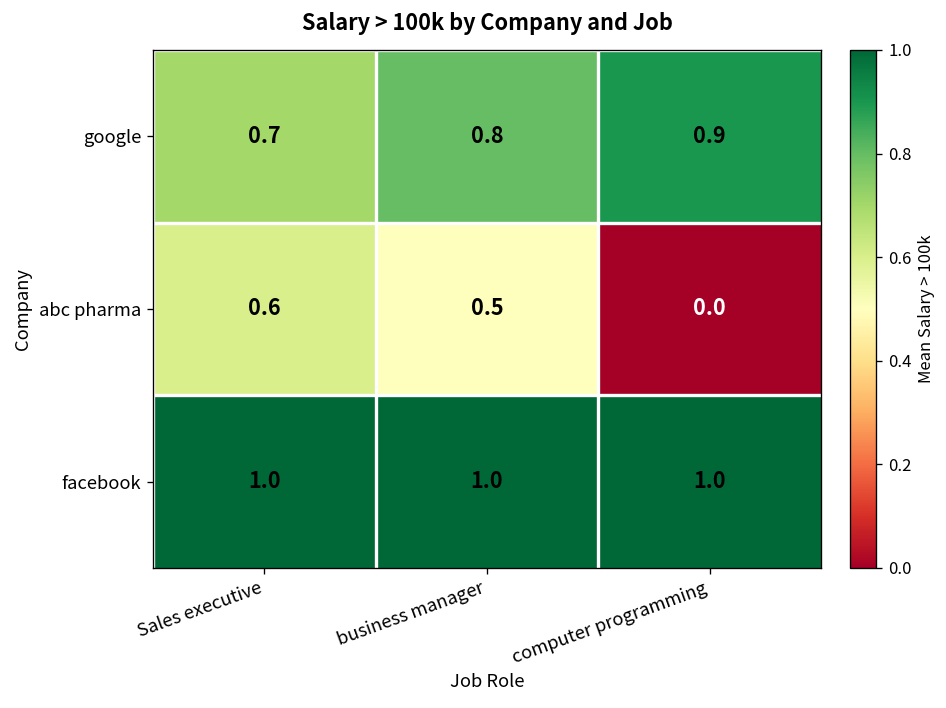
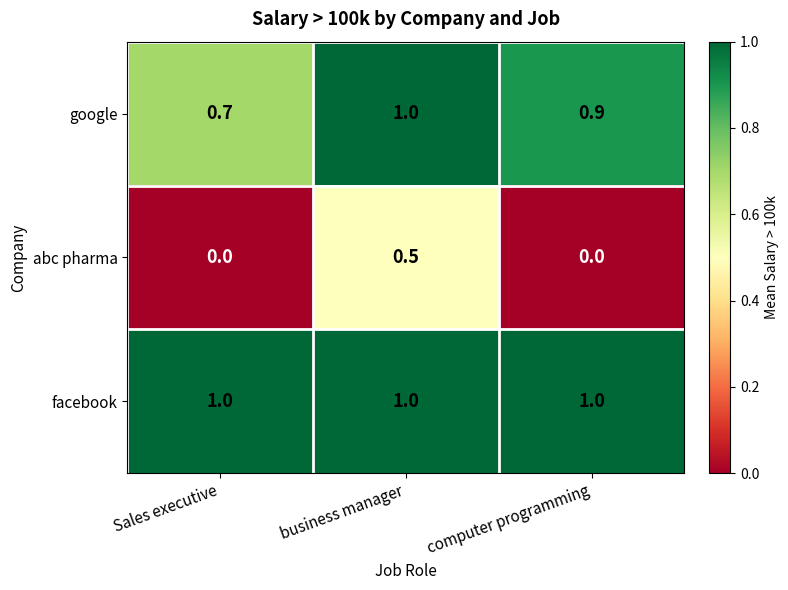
google, business manager: 0.8 -> 1.0
abc pharma, Sales executive: 0.6 -> 0.0
